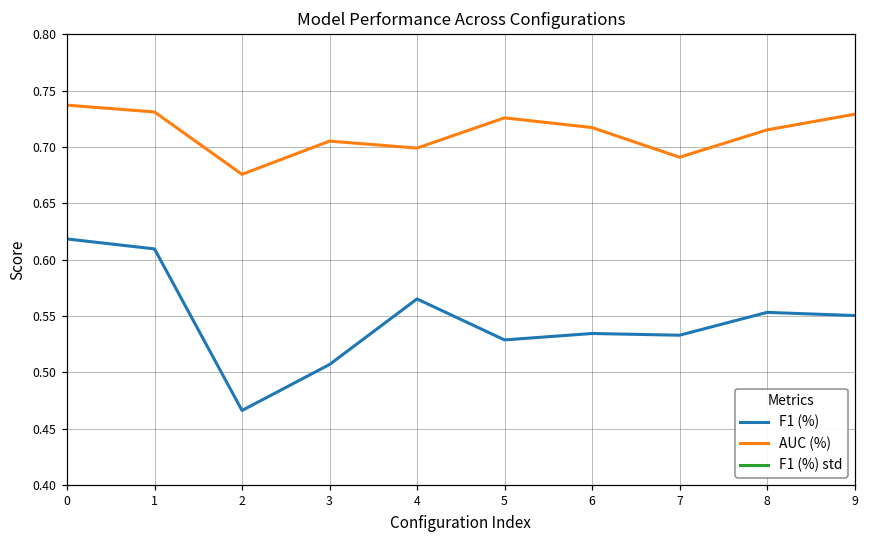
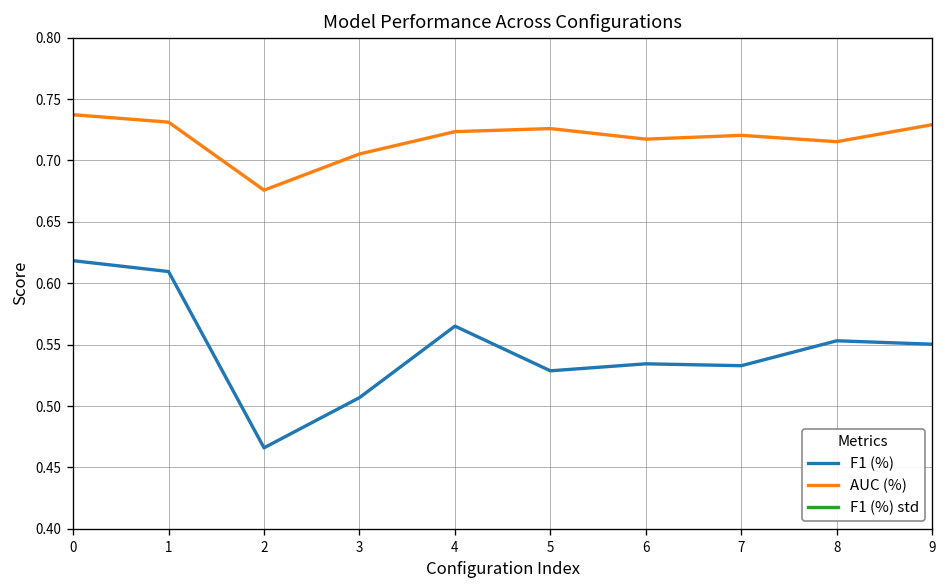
AUC (%), 4: 0.699 -> 0.723
AUC (%), 7: 0.691 -> 0.720
